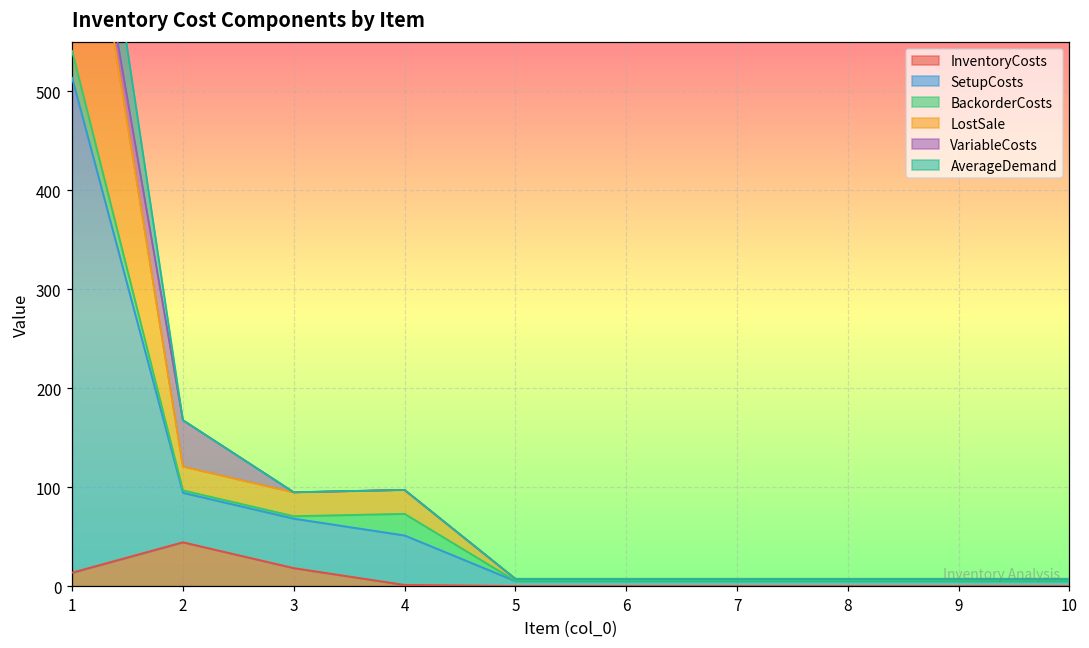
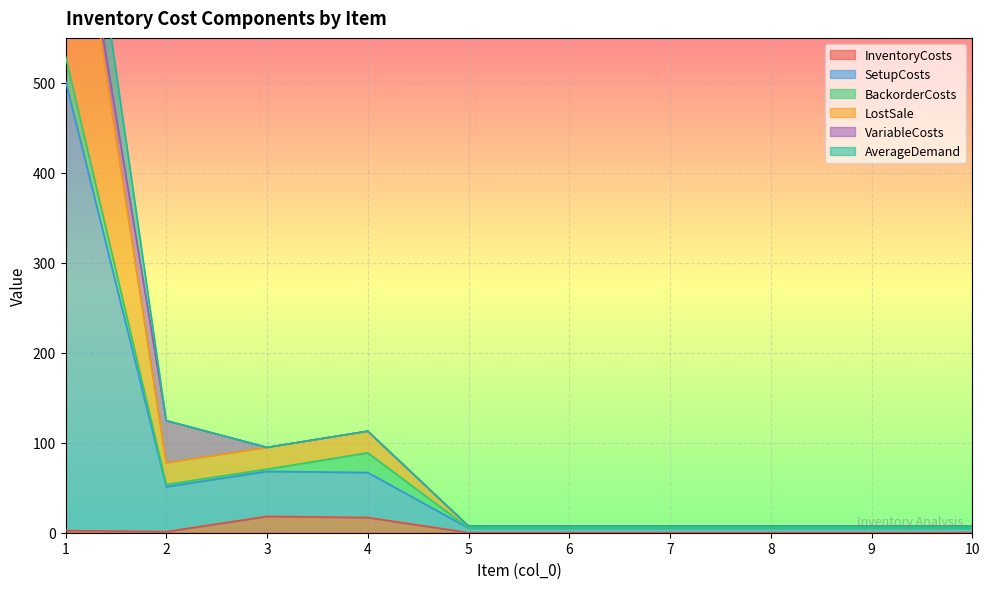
InventoryCosts, 1: 10 -> 0
InventoryCosts, 2: 40 -> 0
InventoryCosts, 4: 0 -> 20
